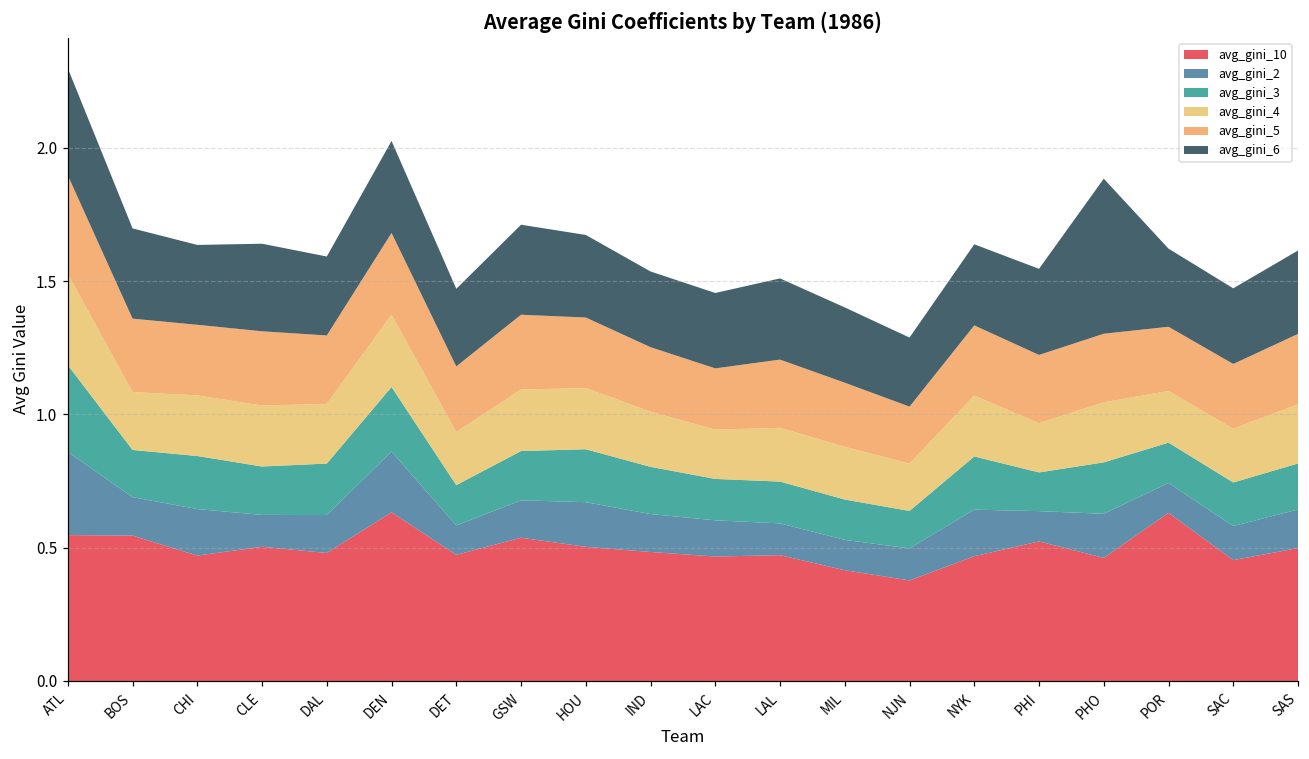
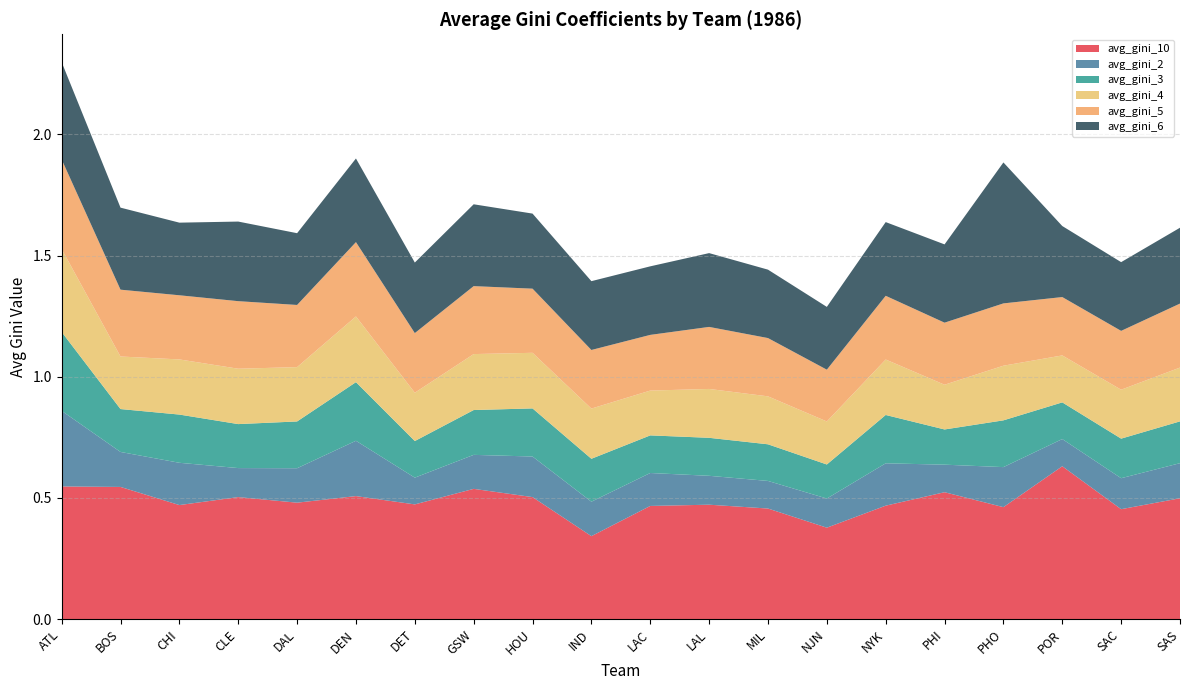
avg_gini_10, DEN: 0.63 -> 0.51
avg_gini_10, IND: 0.48 -> 0.34
avg_gini_10, MIL: 0.42 -> 0.46
